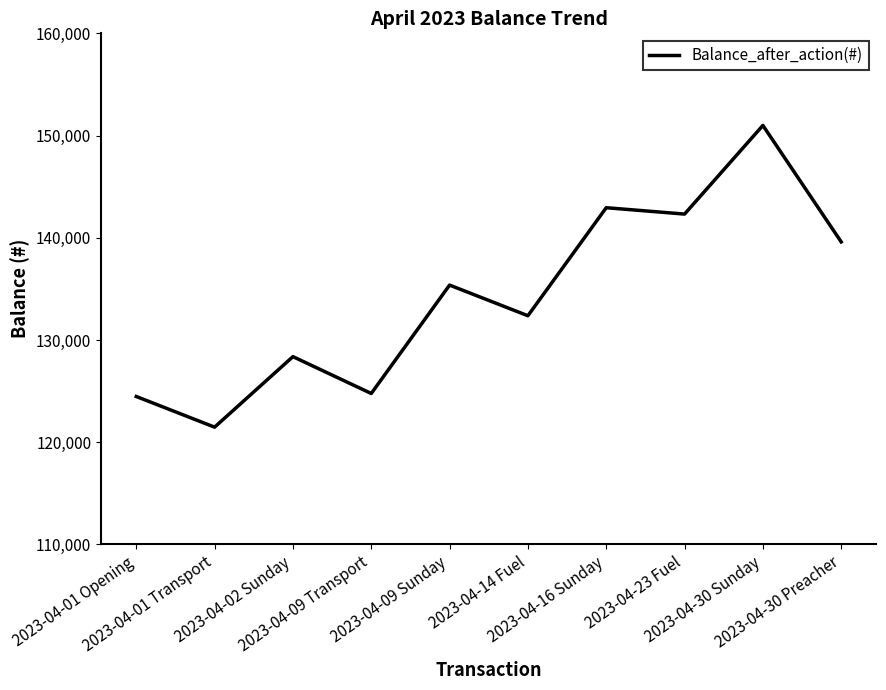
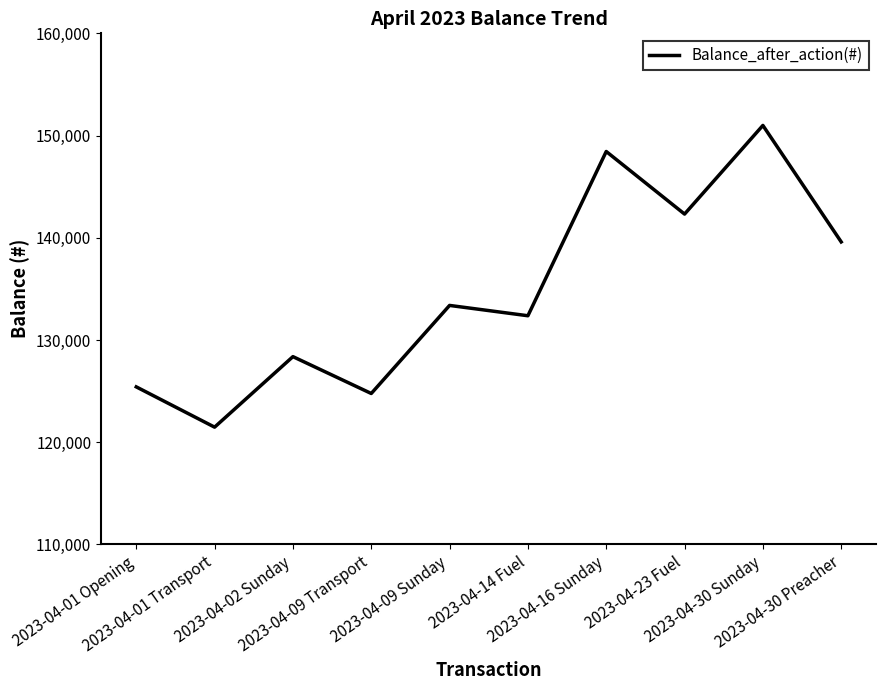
2023-04-01 Opening: 124,500 -> 125,400
2023-04-09 Sunday: 135,400 -> 133,400
2023-04-16 Sunday: 142,900 -> 148,400
